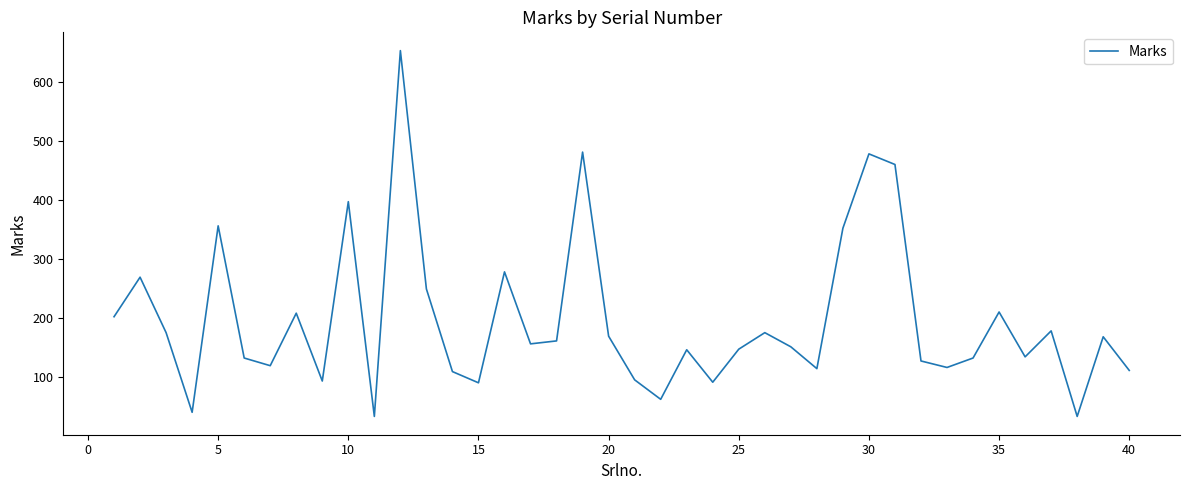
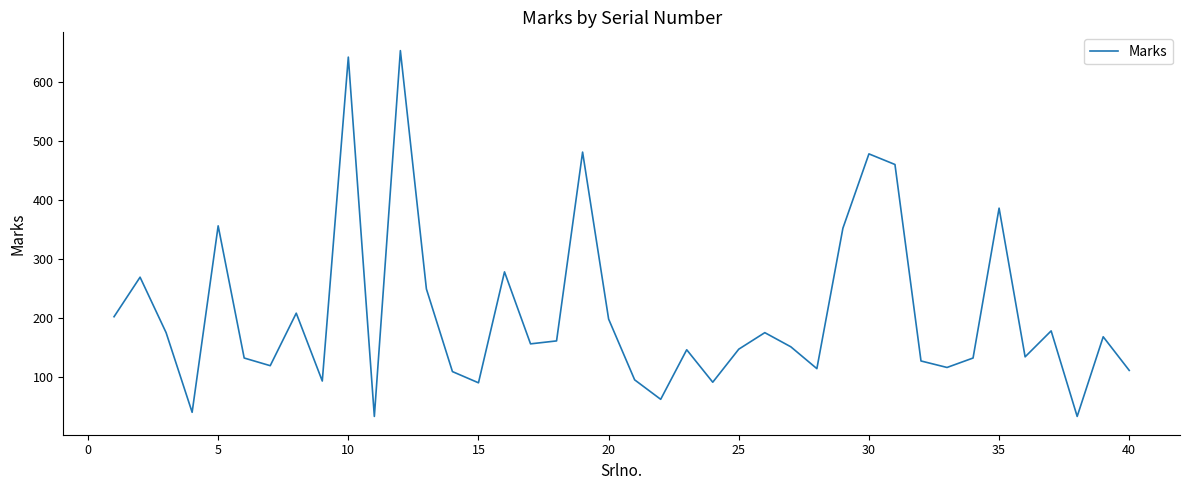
10: 400 -> 640
20: 170 -> 200
35: 210 -> 390
